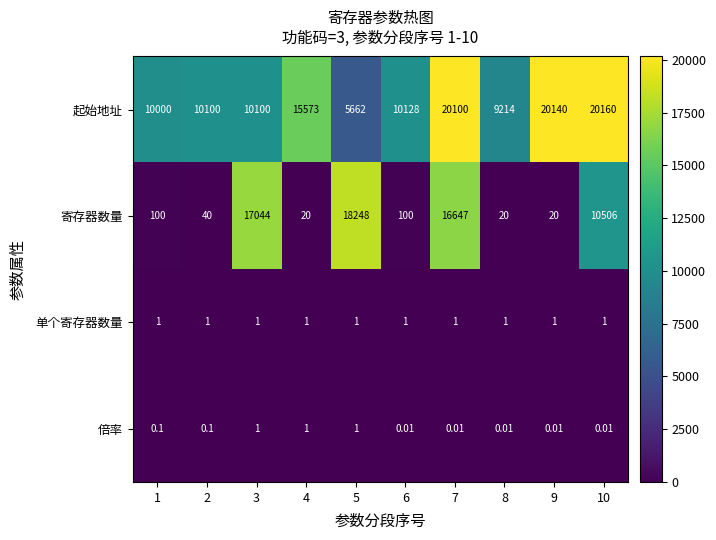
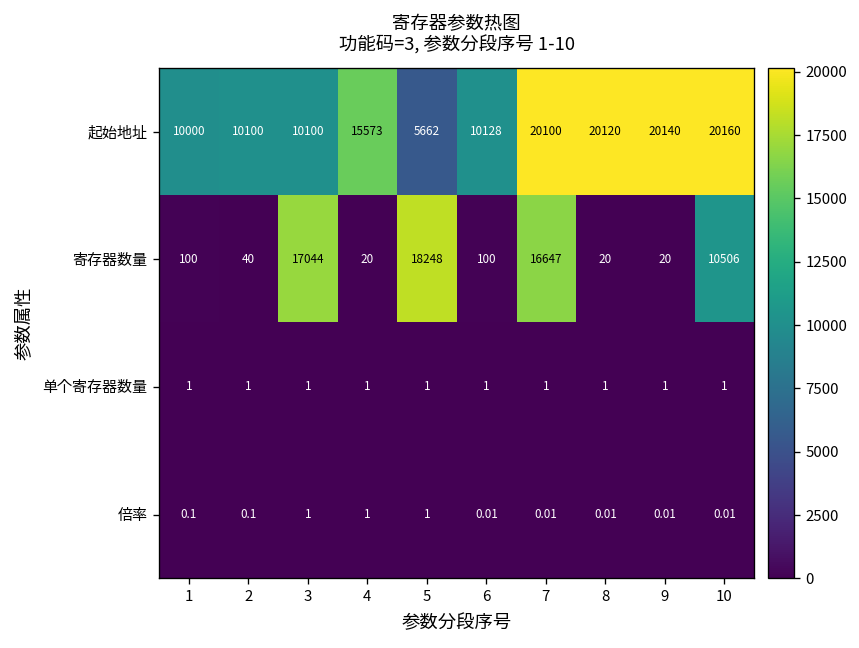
起始地址, 8: 9214 -> 20120
